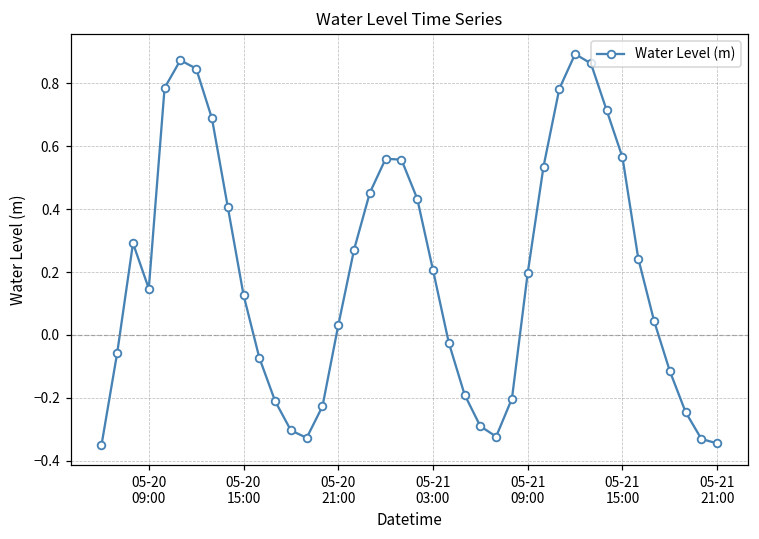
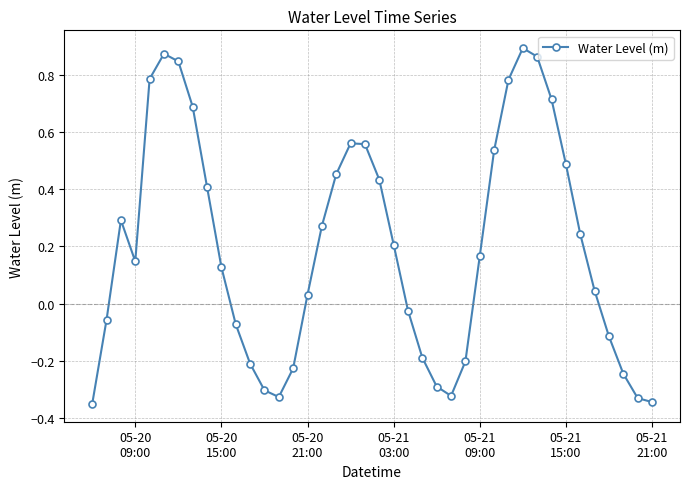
05-21 09:00: 0.20 -> 0.17
05-21 15:00: 0.56 -> 0.49
